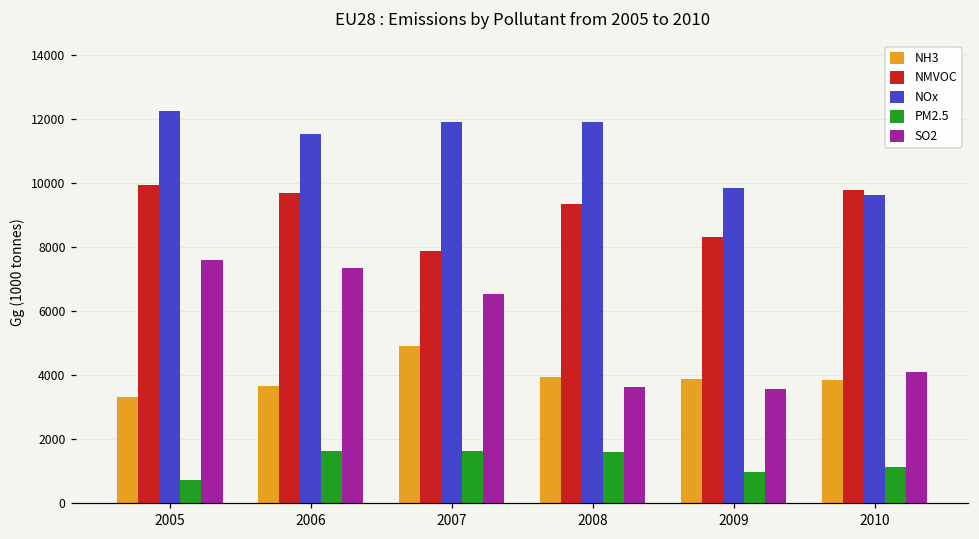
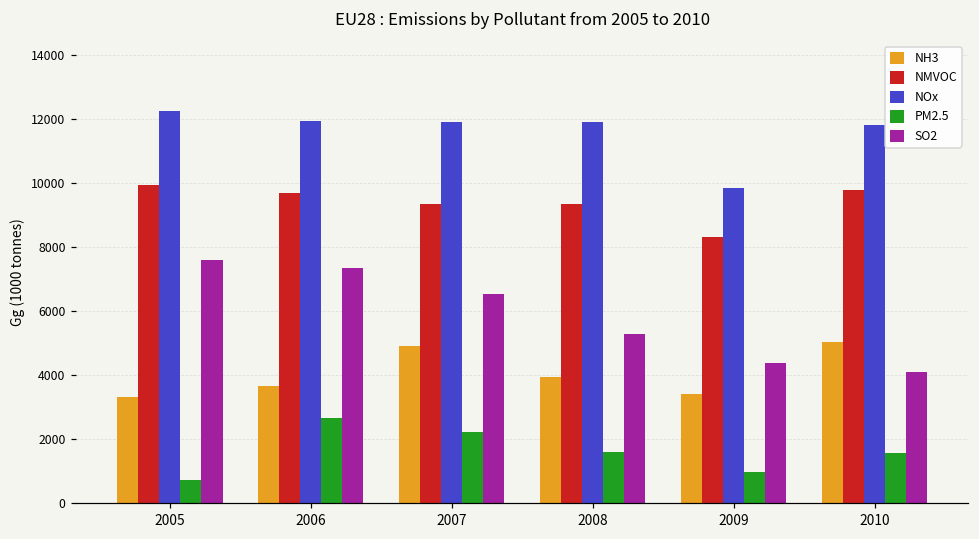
NOx, 2006: 11500 -> 11900
PM2.5, 2006: 1600 -> 2600
NMVOC, 2007: 7900 -> 9300
PM2.5, 2007: 1600 -> 2200
SO2, 2008: 3600 -> 5300
NH3, 2009: 3900 -> 3400
SO2, 2009: 3600 -> 4400
NH3, 2010: 3800 -> 5000
NOx, 2010: 9600 -> 11800
PM2.5, 2010: 1100 -> 1600
